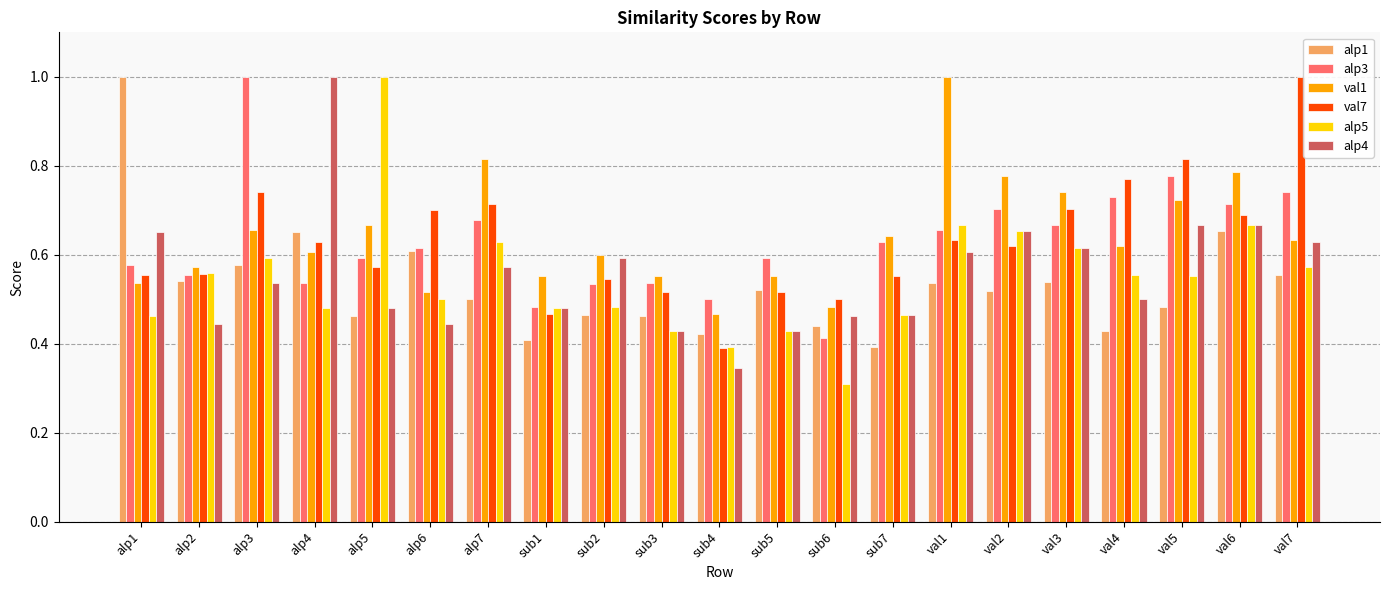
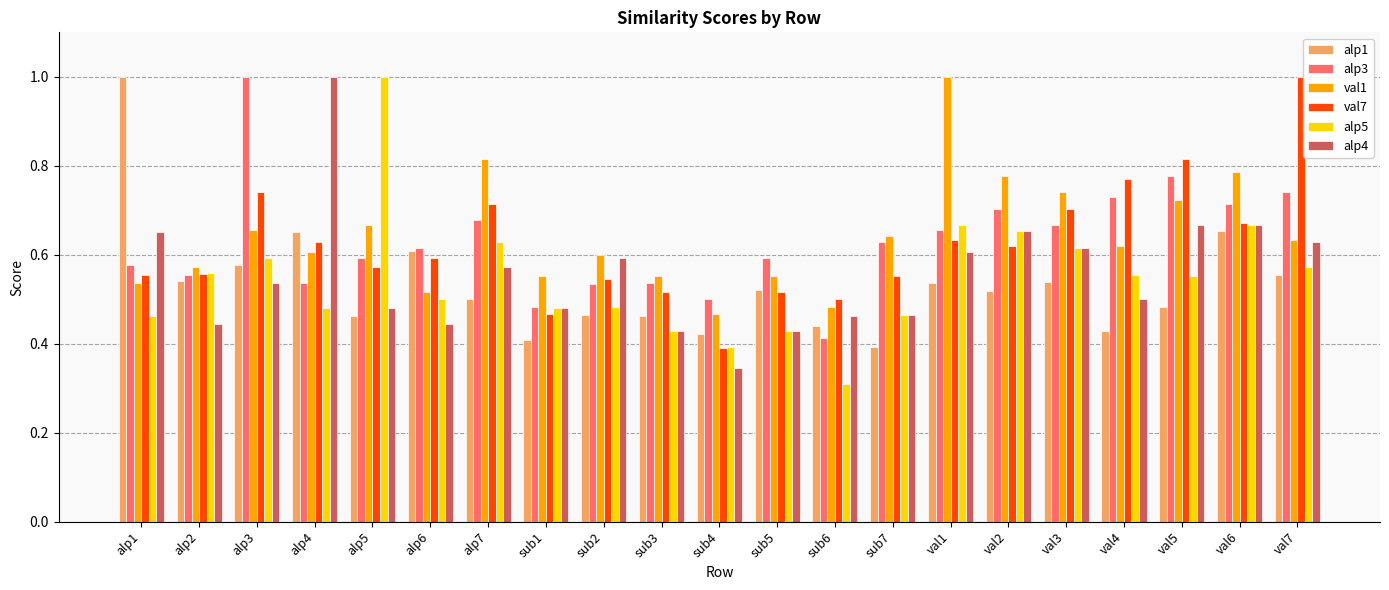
val7, alp6: 0.70 -> 0.59
val7, val6: 0.69 -> 0.67
